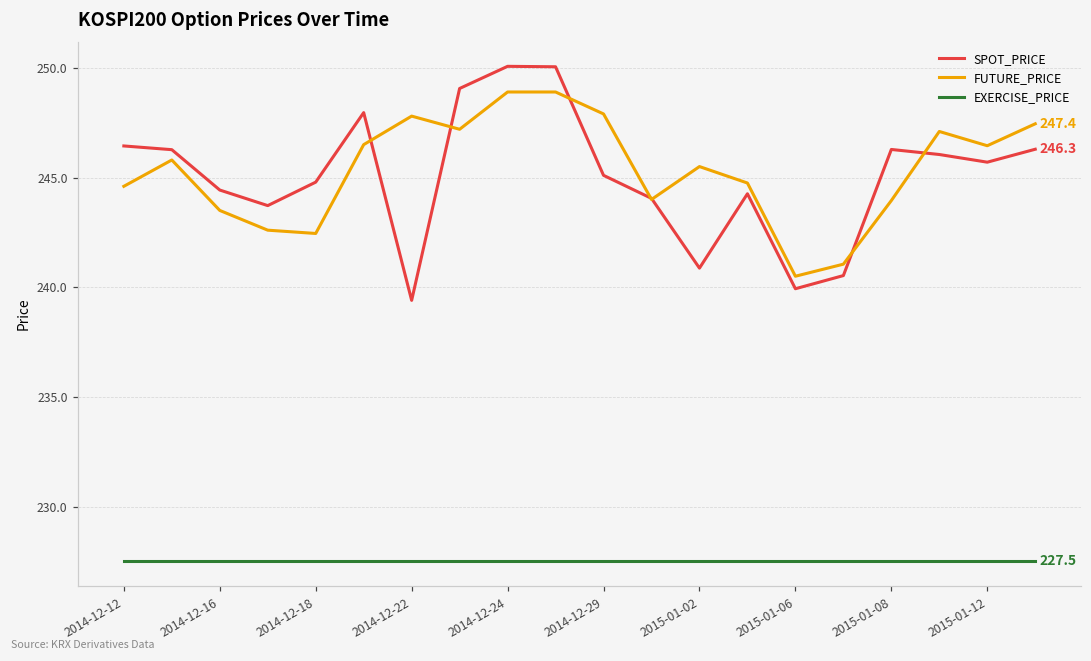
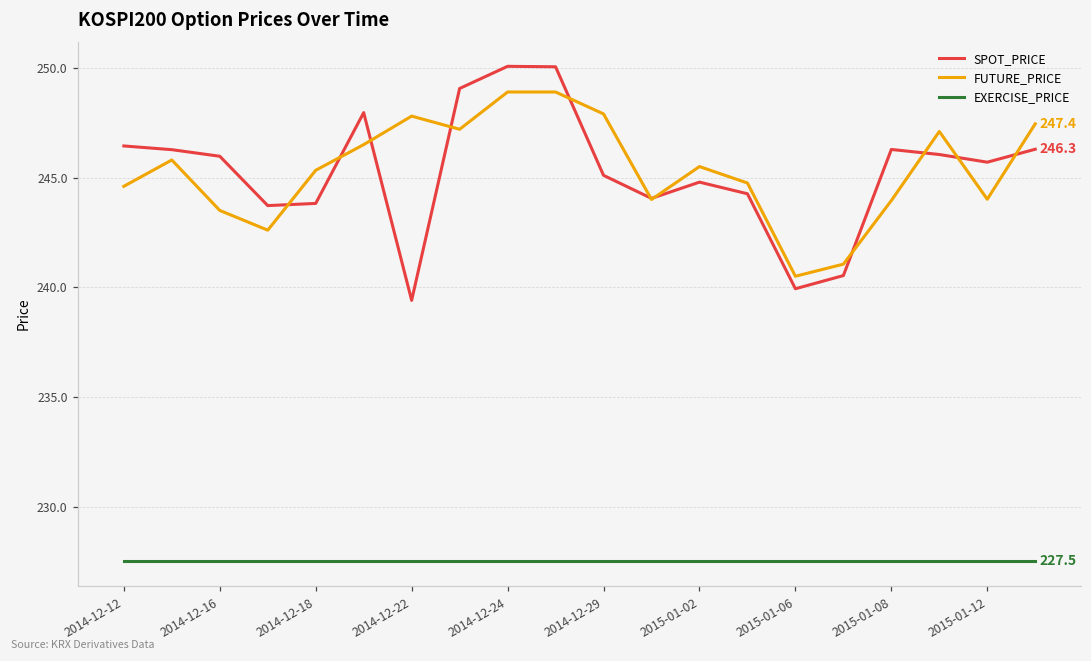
SPOT_PRICE, 2014-12-16: 244.4 -> 246.0
SPOT_PRICE, 2014-12-18: 244.8 -> 243.8
FUTURE_PRICE, 2014-12-18: 242.5 -> 245.3
SPOT_PRICE, 2015-01-02: 240.9 -> 244.8
FUTURE_PRICE, 2015-01-12: 246.5 -> 244.0
